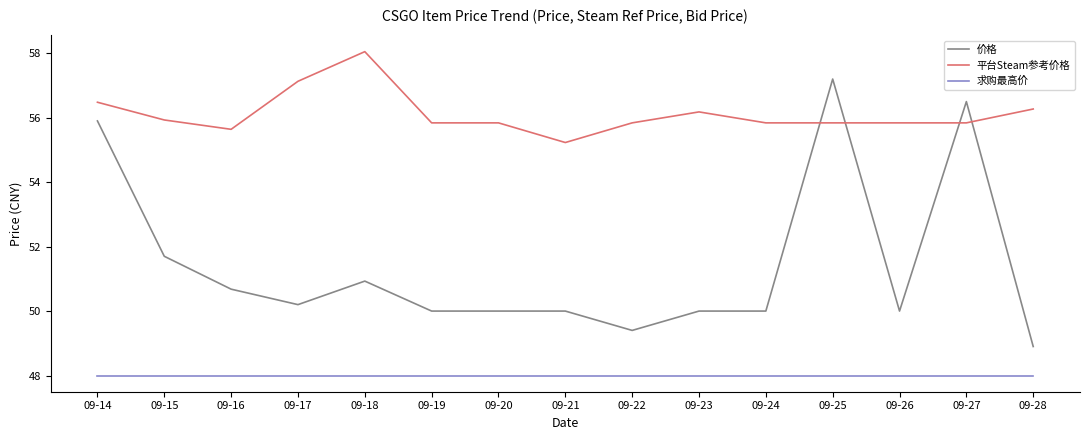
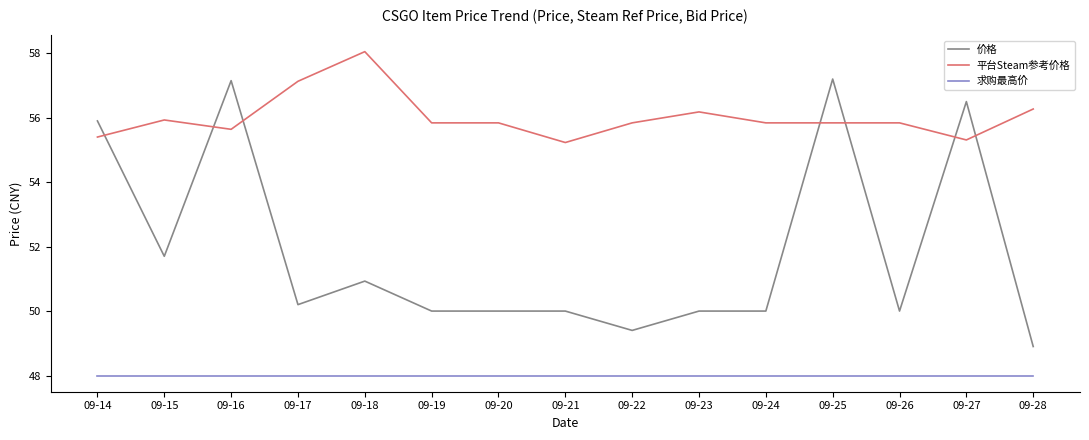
平台Steam参考价格, 09-14: 56.5 -> 55.4
价格, 09-16: 50.7 -> 57.2
平台Steam参考价格, 09-27: 55.8 -> 55.3
